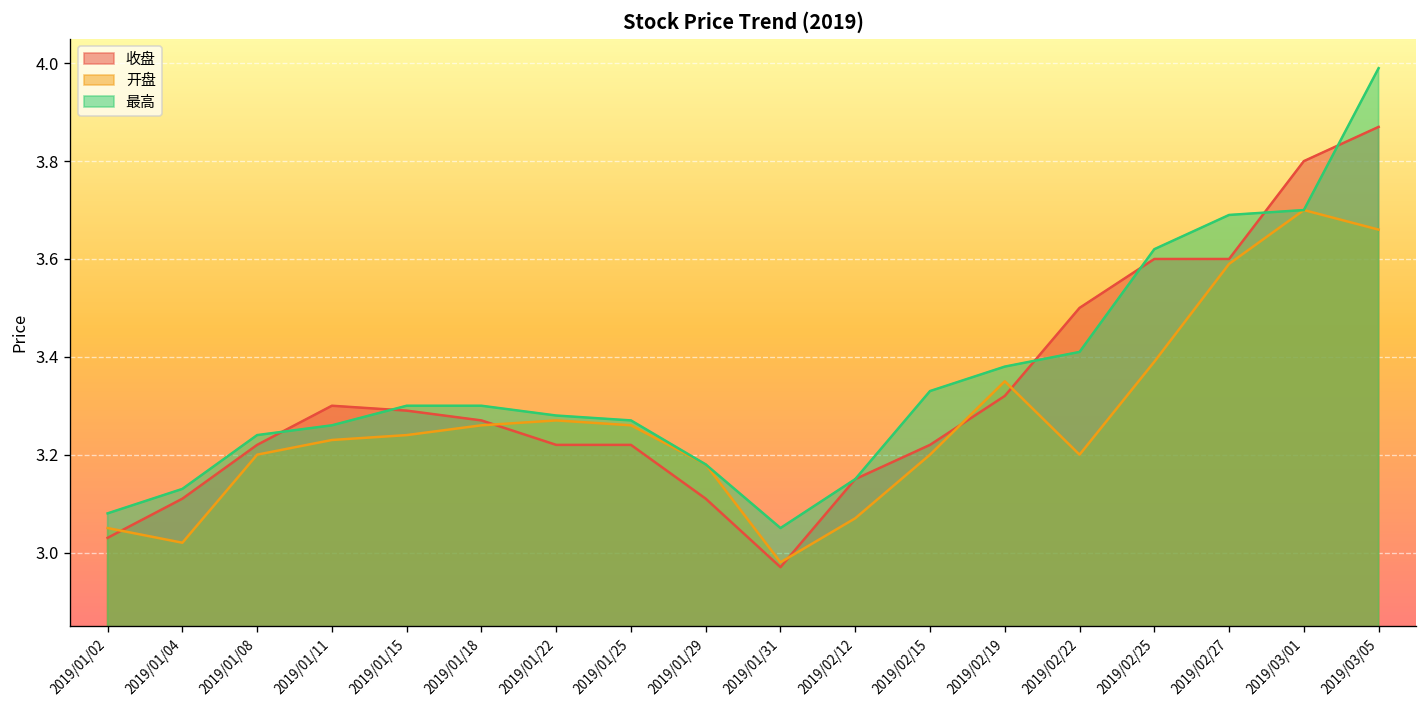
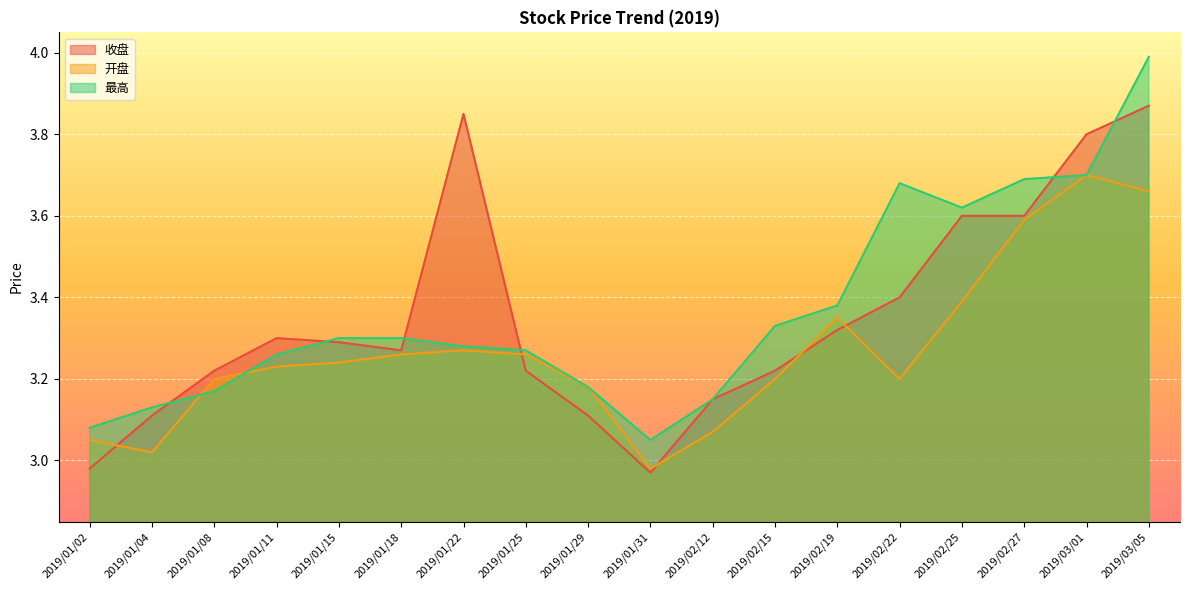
收盘, 2019/01/02: 3.03 -> 2.98
最高, 2019/01/08: 3.24 -> 3.17
收盘, 2019/01/22: 3.22 -> 3.85
收盘, 2019/02/22: 3.5 -> 3.4
最高, 2019/02/22: 3.41 -> 3.68
